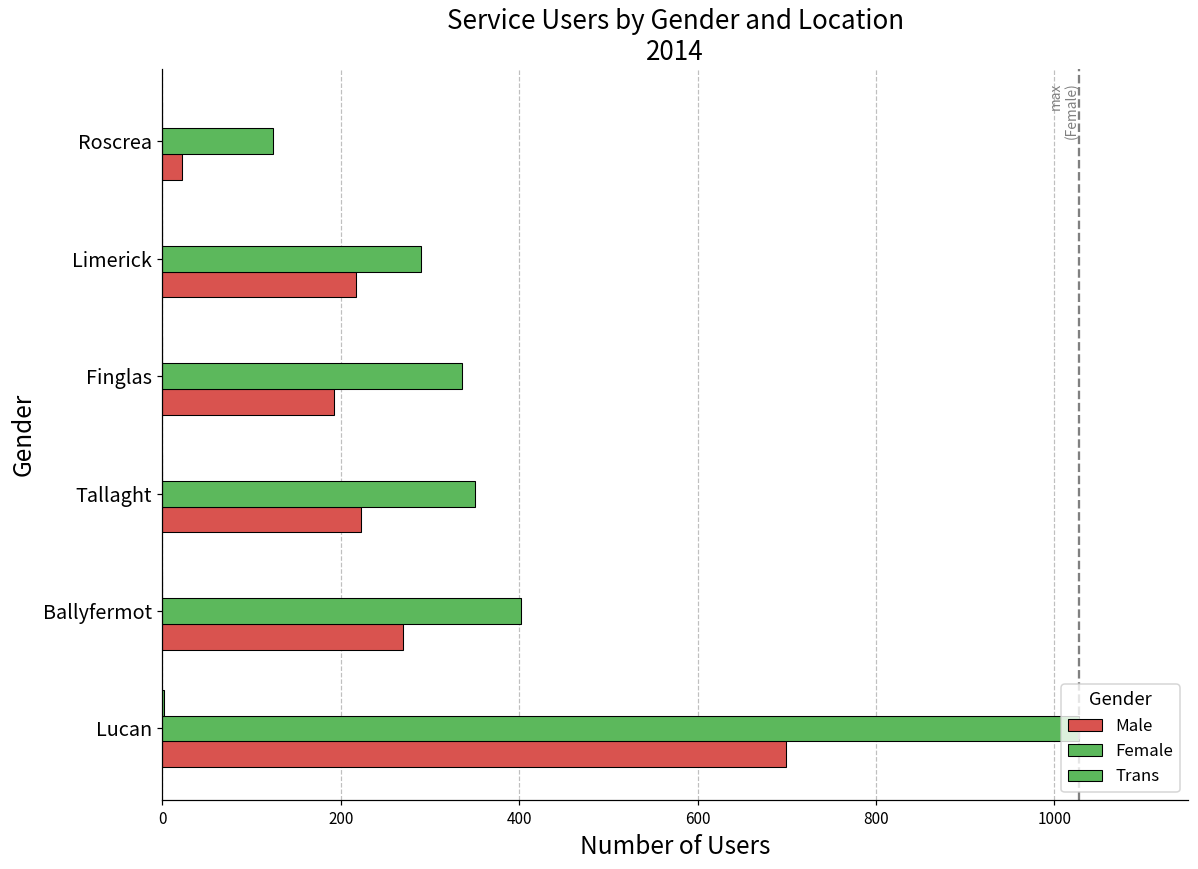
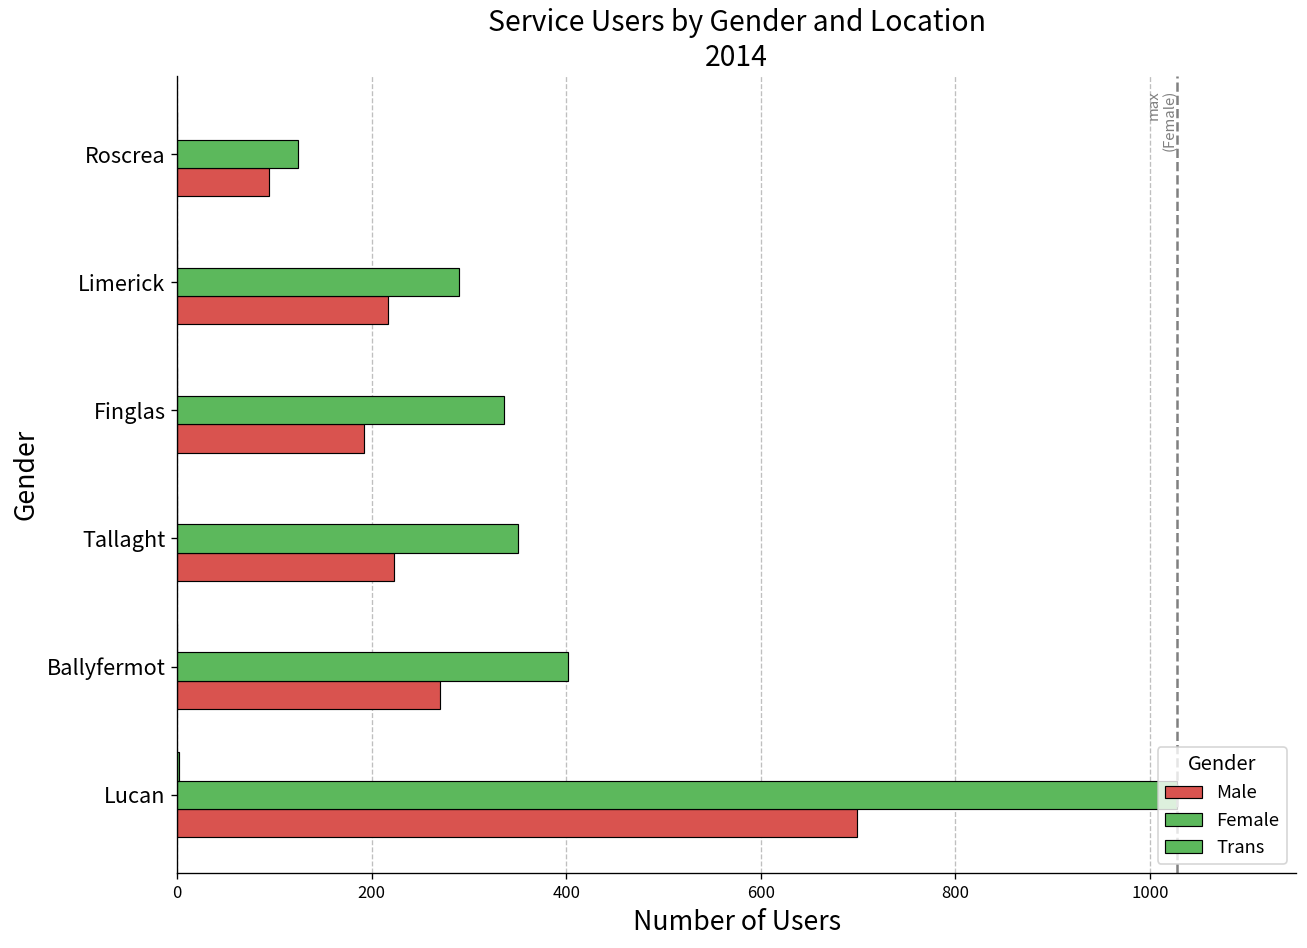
Male, Roscrea: 20 -> 90
